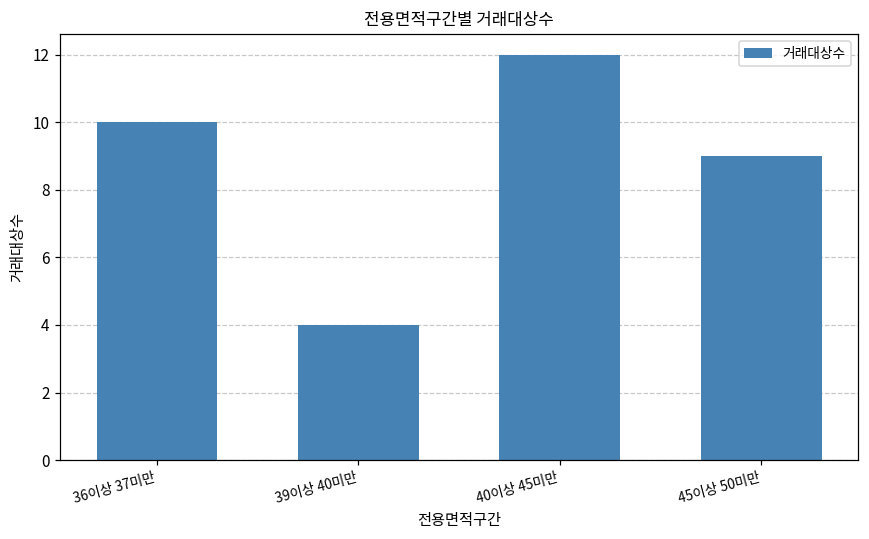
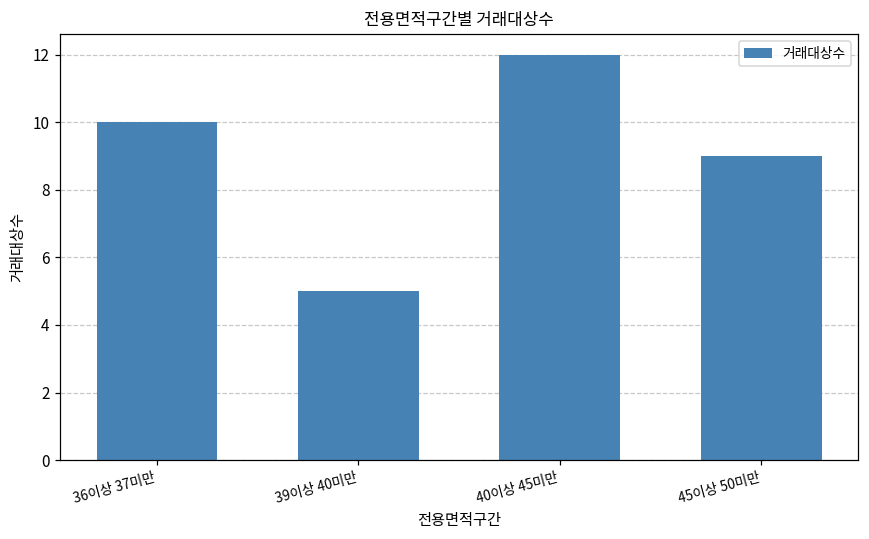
39이상 40미만: 4 -> 5
